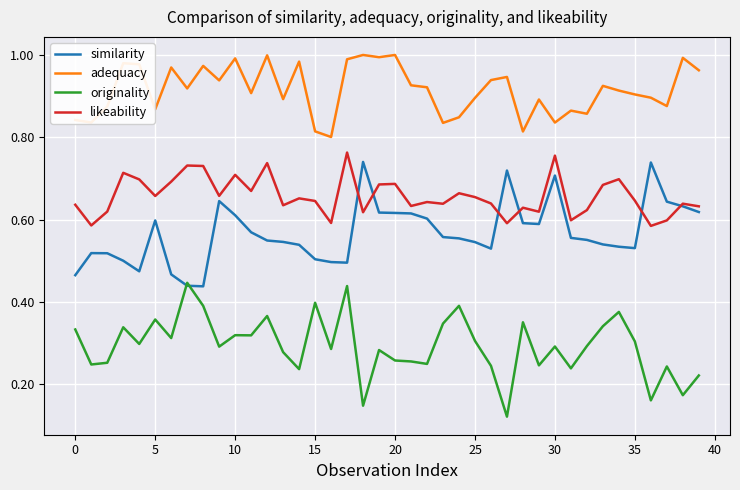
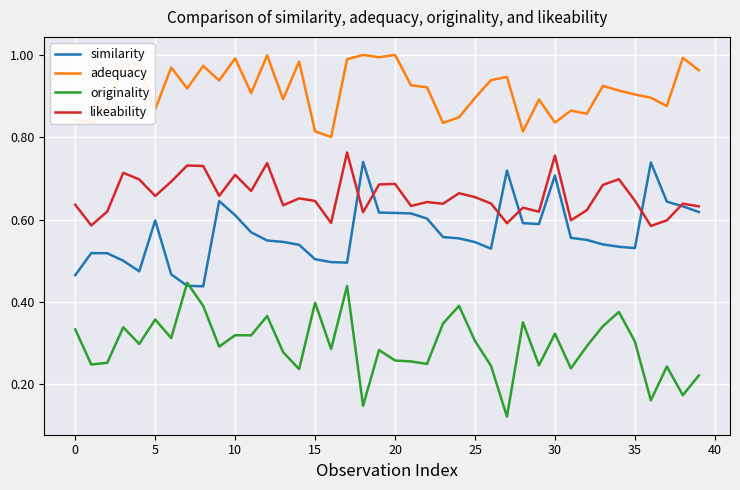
originality, 30: 0.29 -> 0.32
